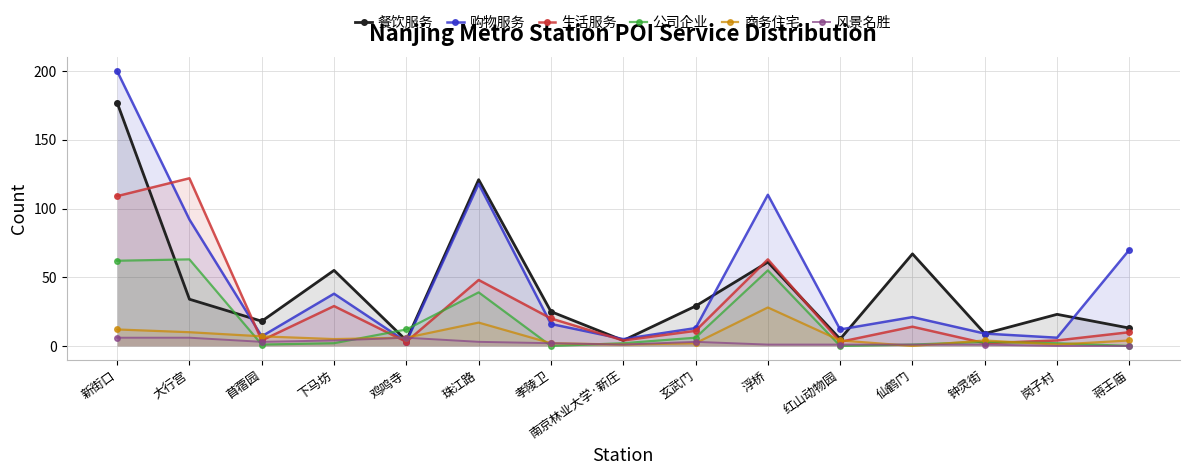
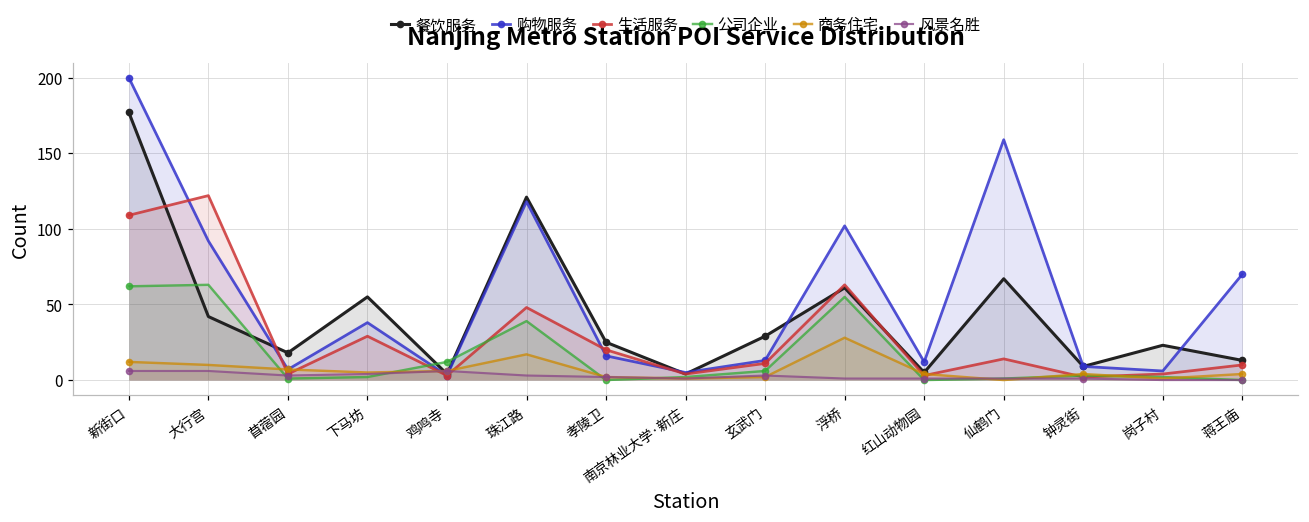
餐饮服务, 大行宫: 34 -> 42
购物服务, 浮桥: 110 -> 102
购物服务, 仙鹤门: 21 -> 159
